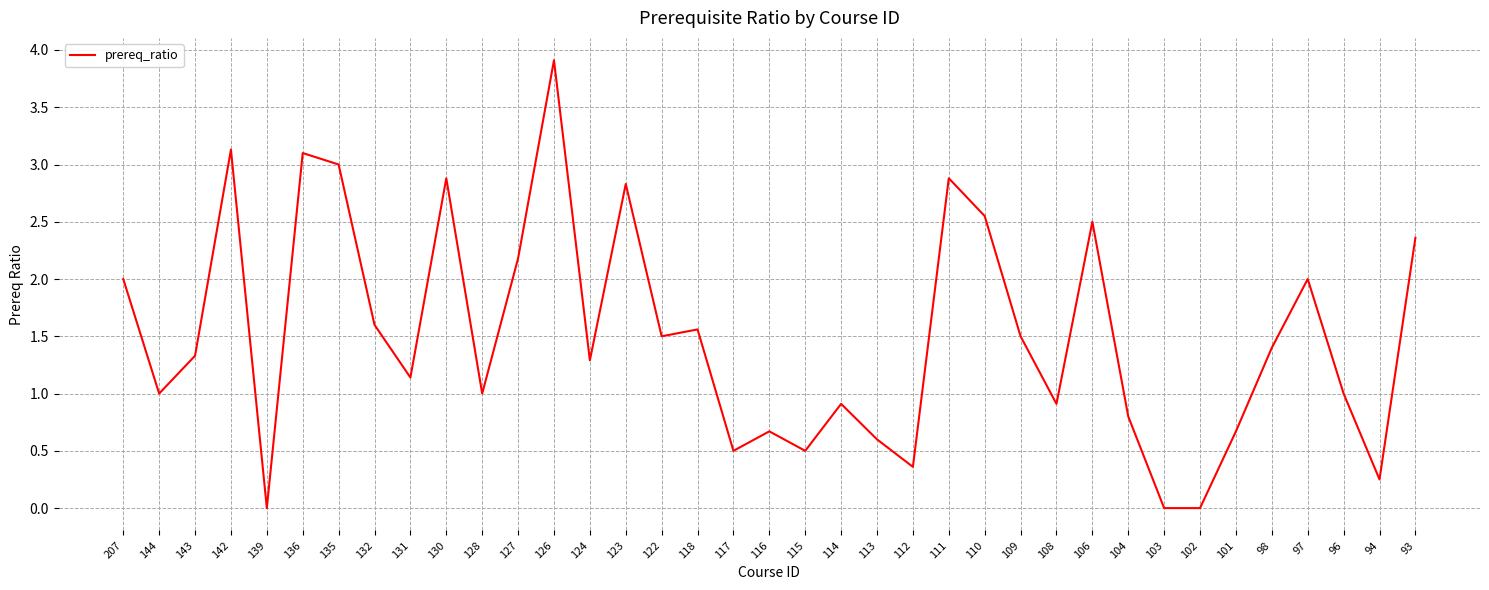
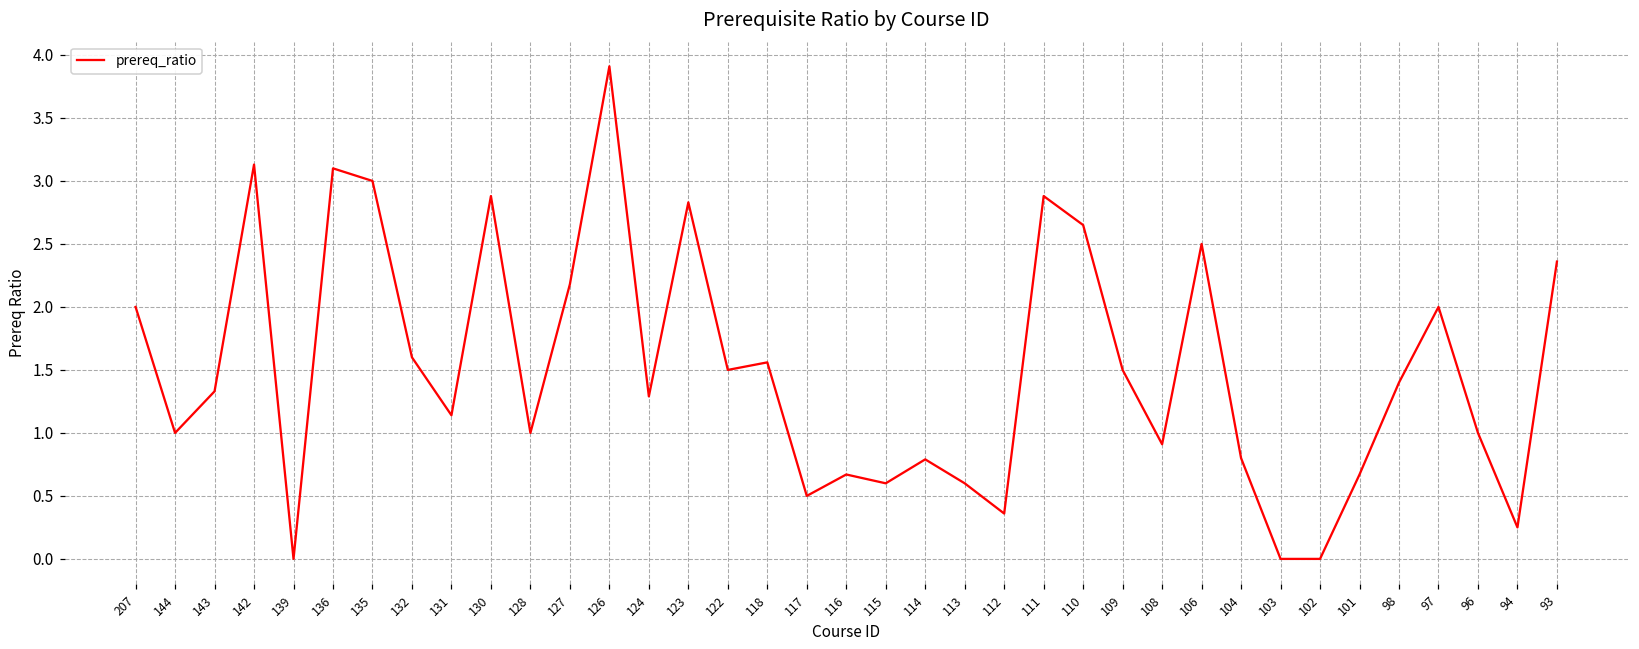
115: 0.5 -> 0.6
114: 0.91 -> 0.79
110: 2.55 -> 2.65
